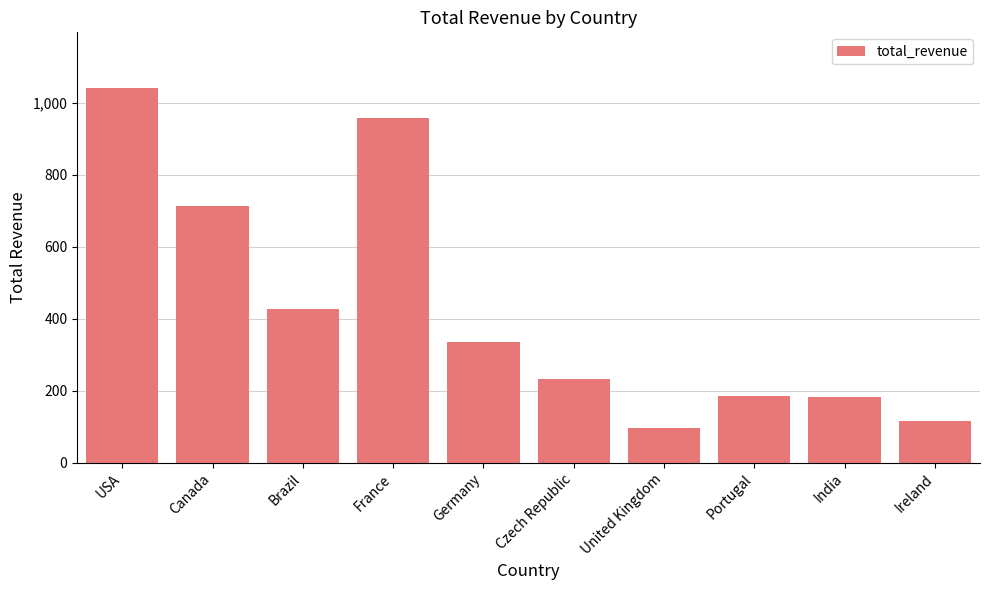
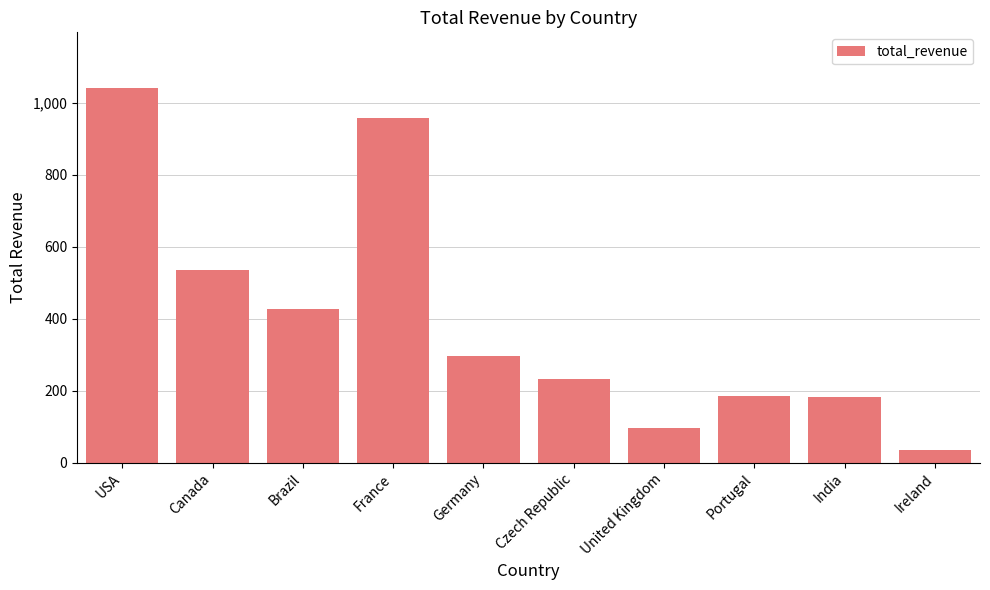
Canada: 710 -> 540
Germany: 330 -> 300
Ireland: 110 -> 30
